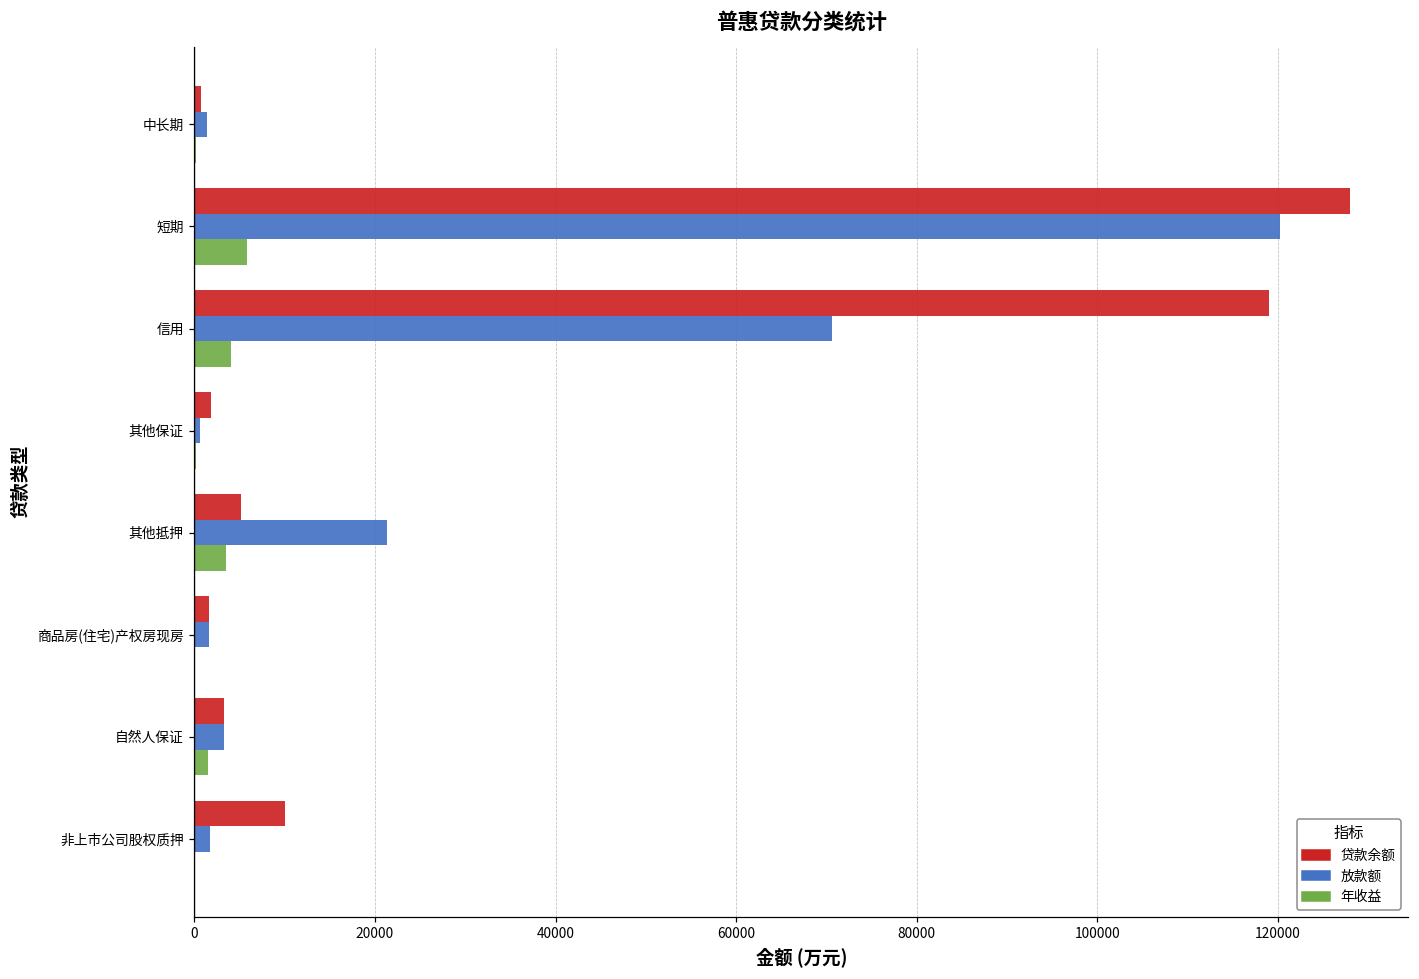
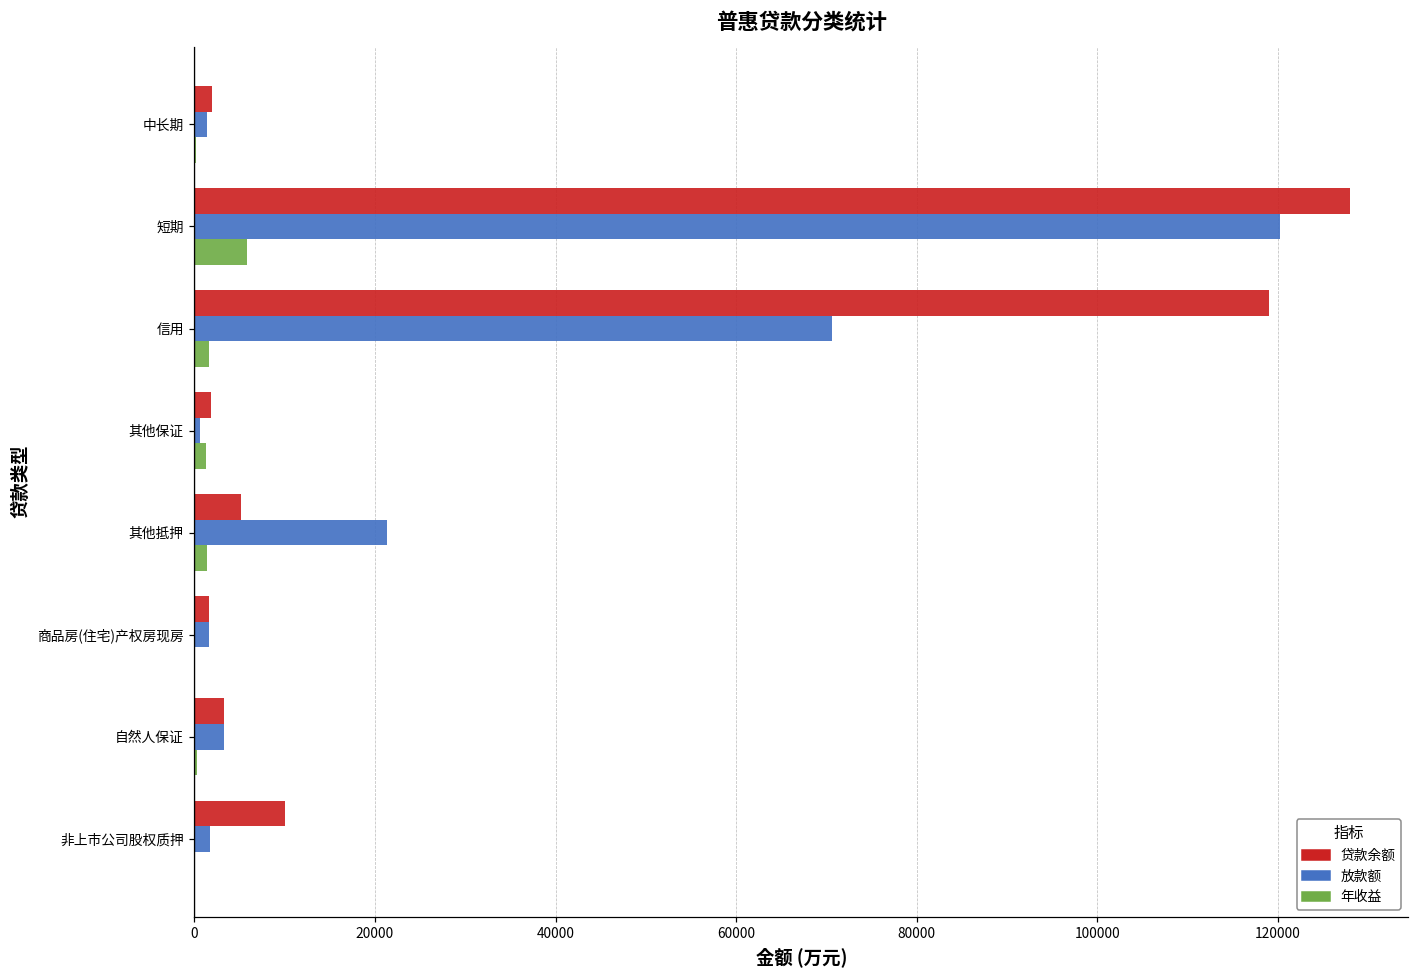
贷款余额, 中长期: 1000 -> 2000
年收益, 信用: 4000 -> 2000
年收益, 其他保证: 0 -> 1000
年收益, 其他抵押: 4000 -> 1000
年收益, 自然人保证: 1000 -> 0
